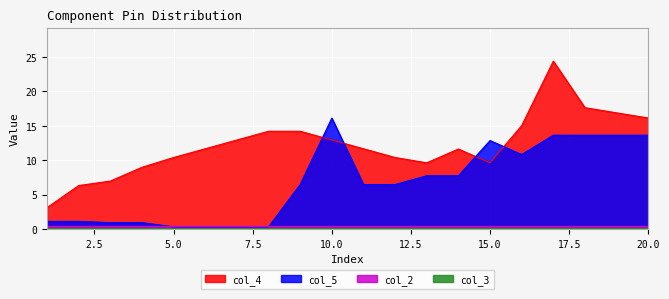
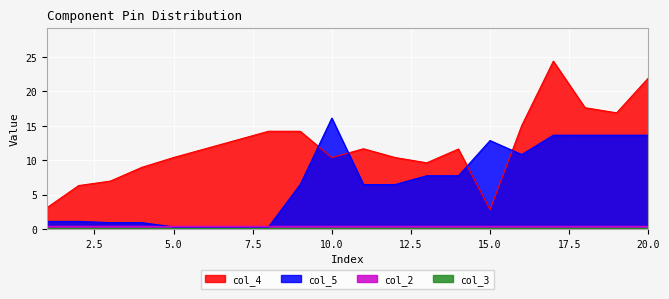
col_4, 10.0: 13 -> 10
col_4, 15.0: 10 -> 3
col_4, 20.0: 16 -> 22
